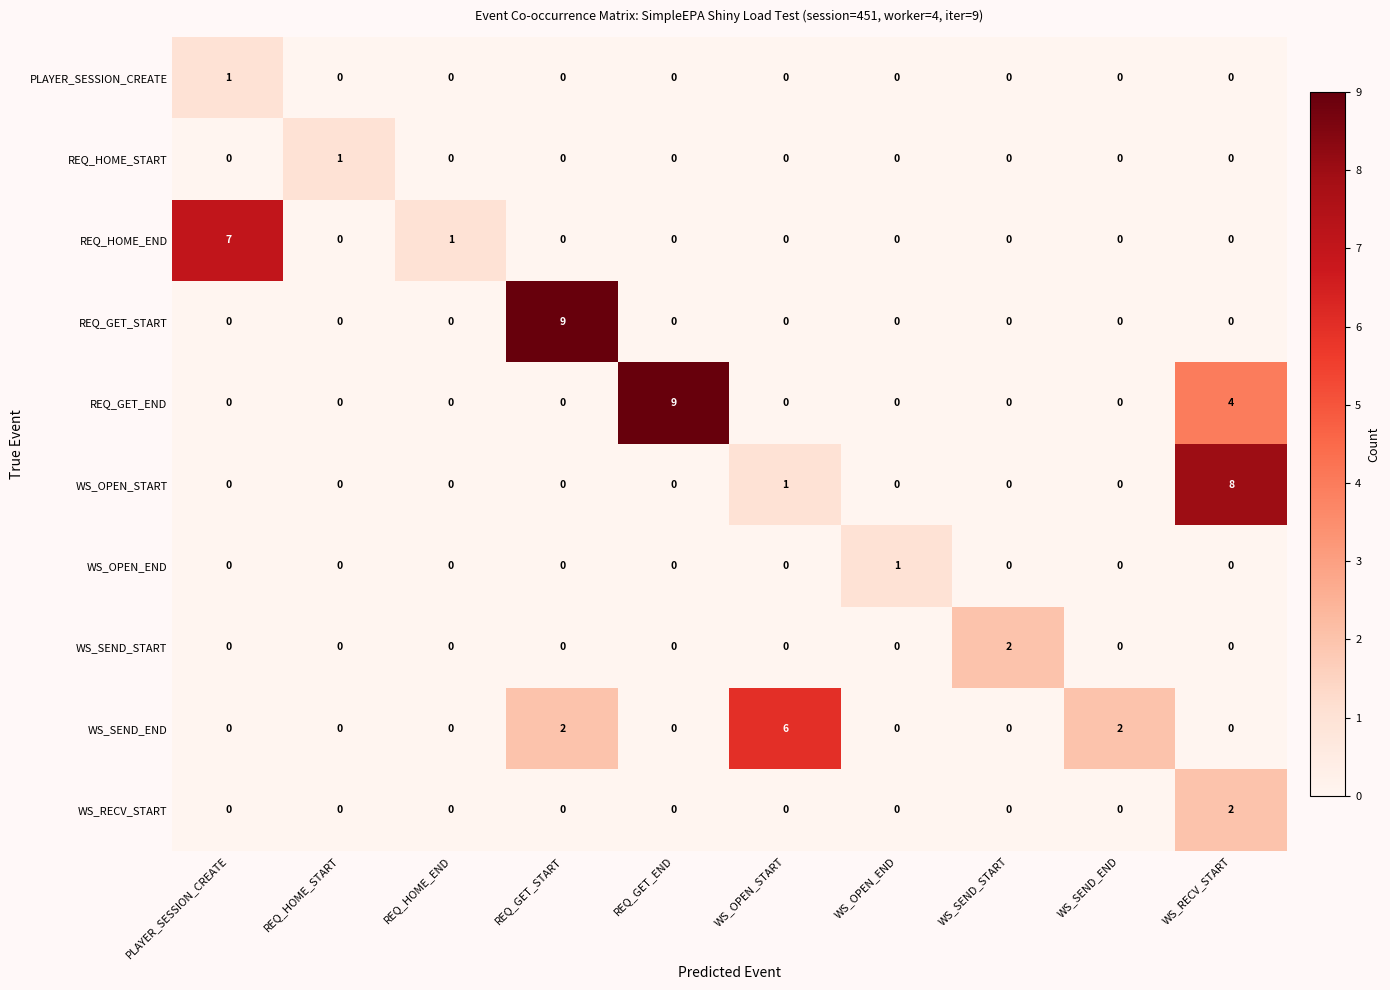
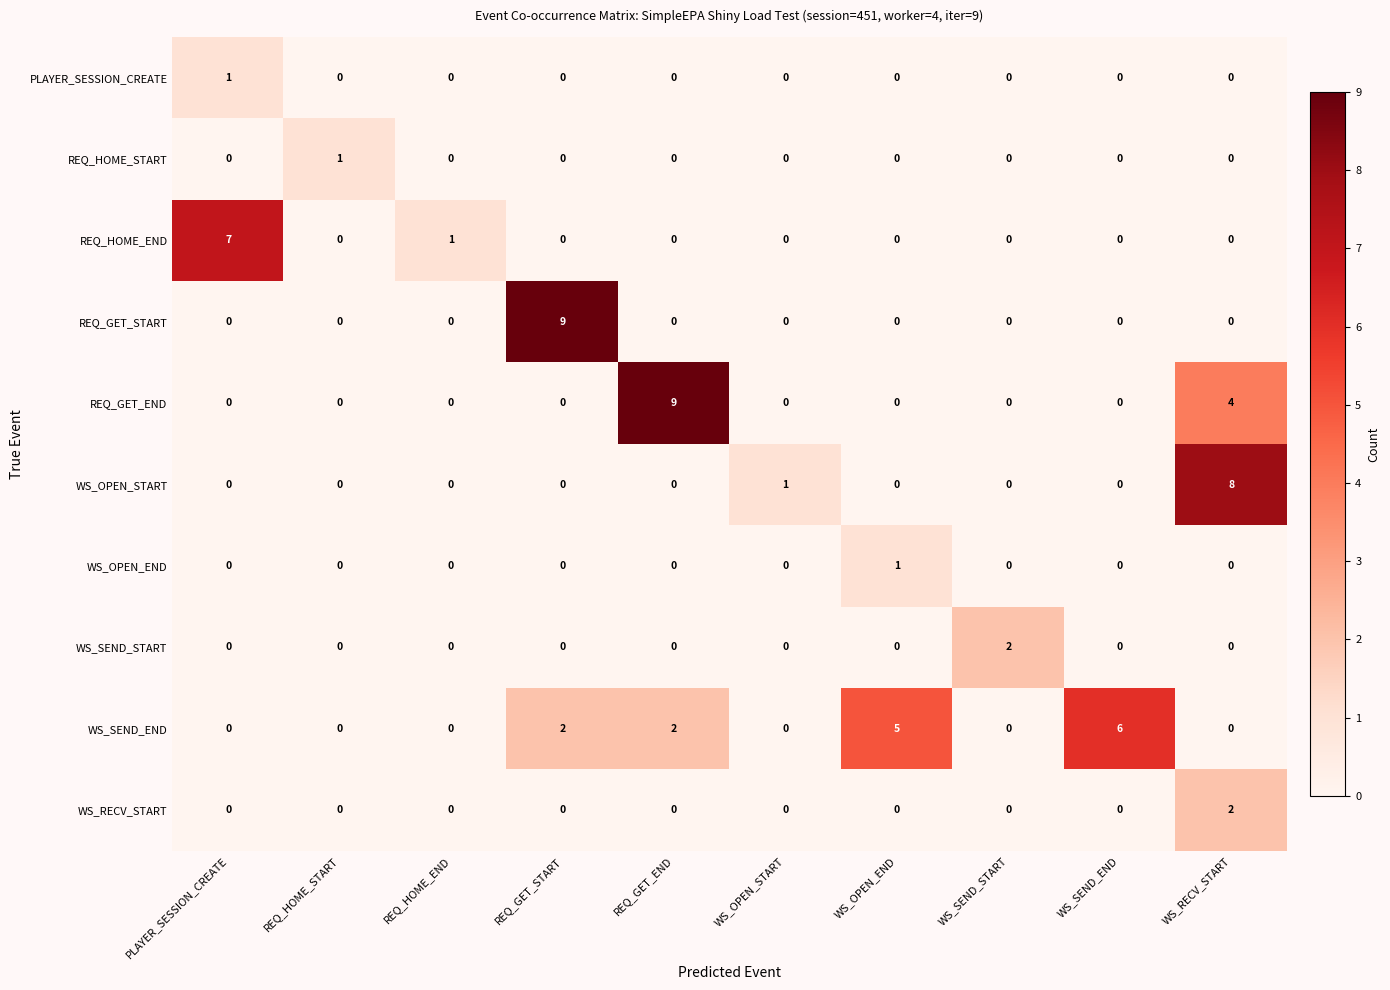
WS_SEND_END, REQ_GET_END: 0 -> 2
WS_SEND_END, WS_OPEN_START: 6 -> 0
WS_SEND_END, WS_OPEN_END: 0 -> 5
WS_SEND_END, WS_SEND_END: 2 -> 6
